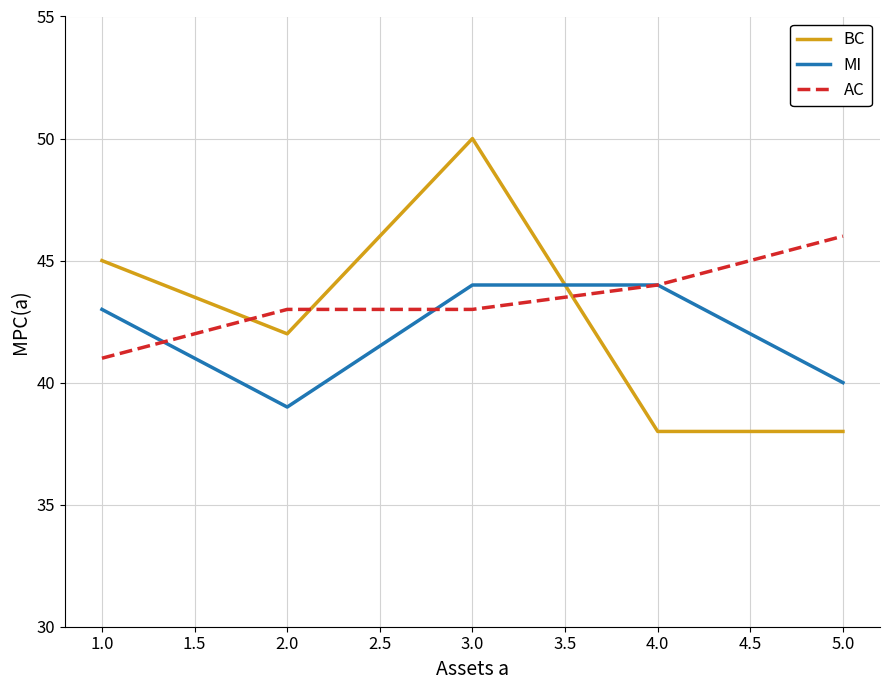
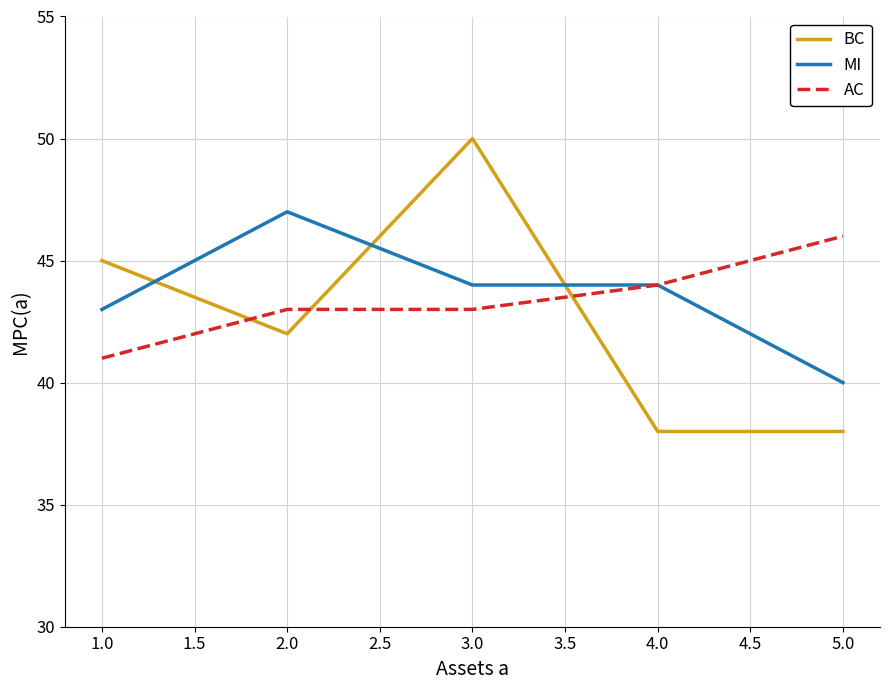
MI, 2.0: 39 -> 47
